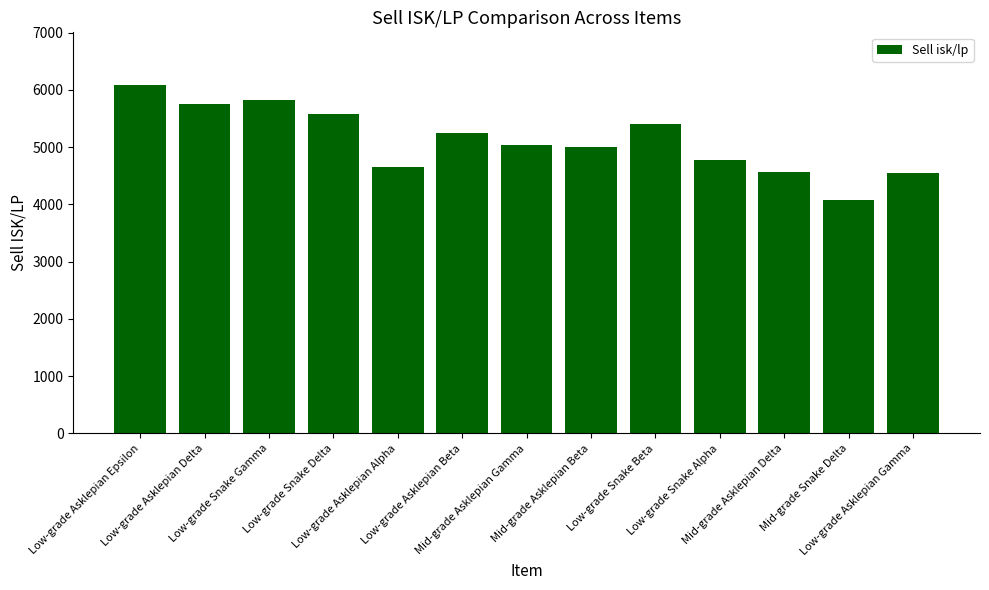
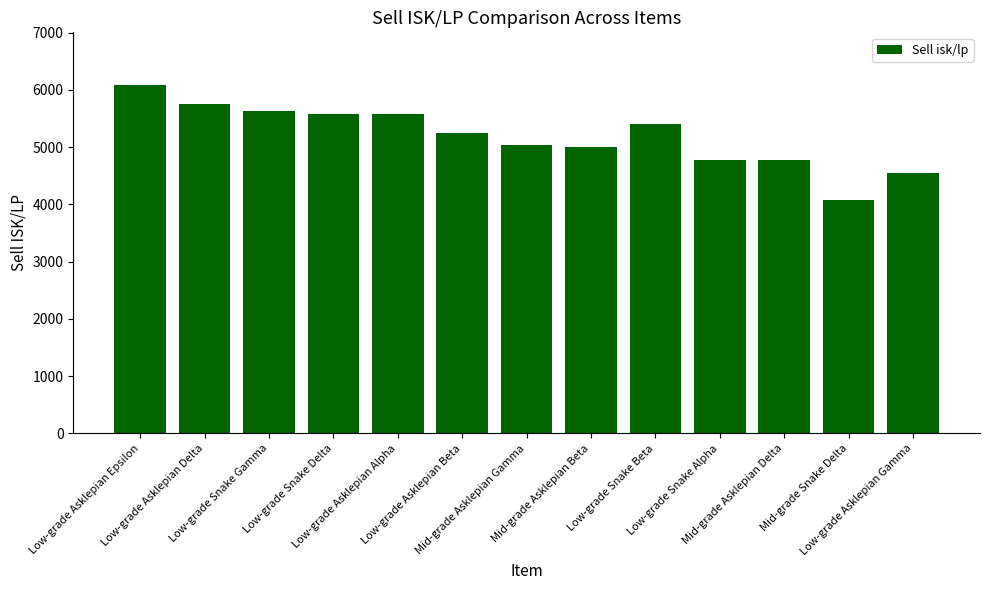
Low-grade Snake Gamma: 5800 -> 5600
Low-grade Asklepian Alpha: 4700 -> 5600
Mid-grade Asklepian Delta: 4600 -> 4800
